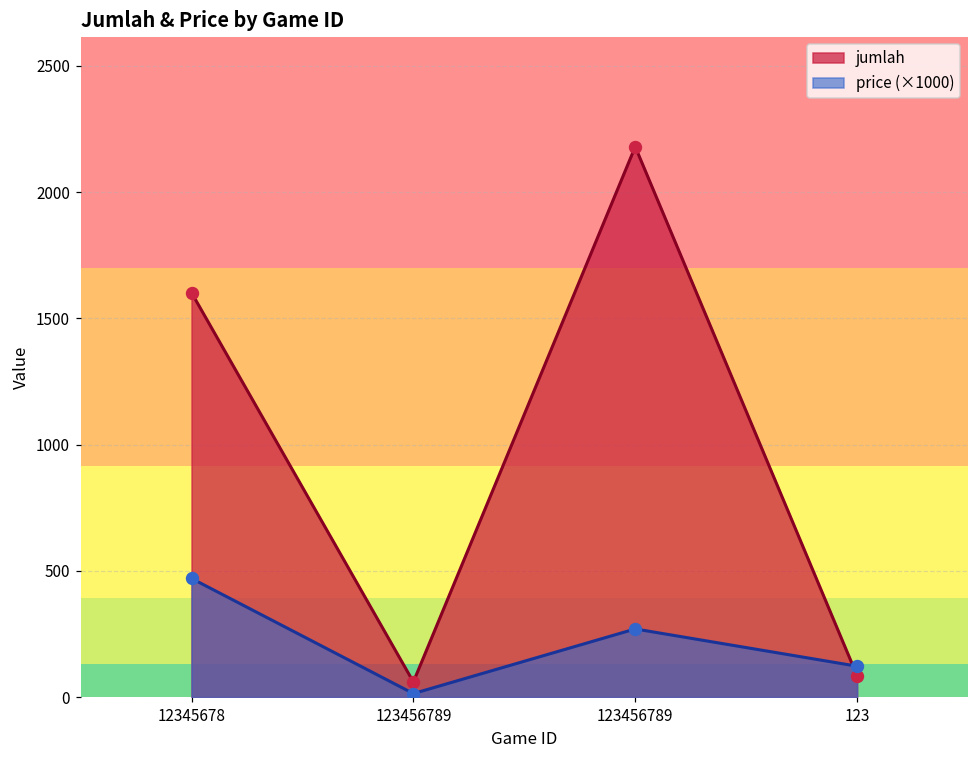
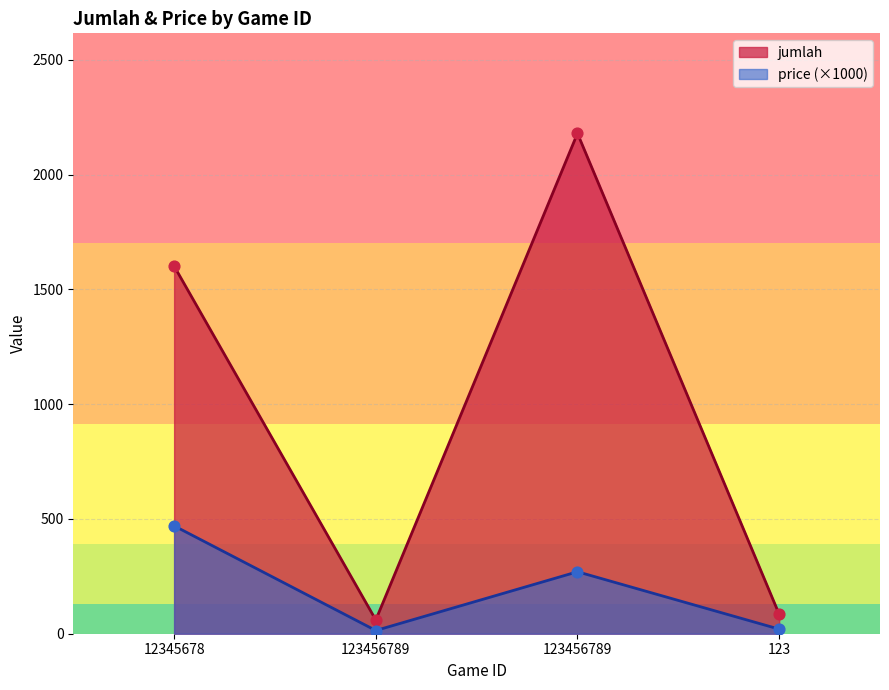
price (×1000), 123: 120 -> 20
